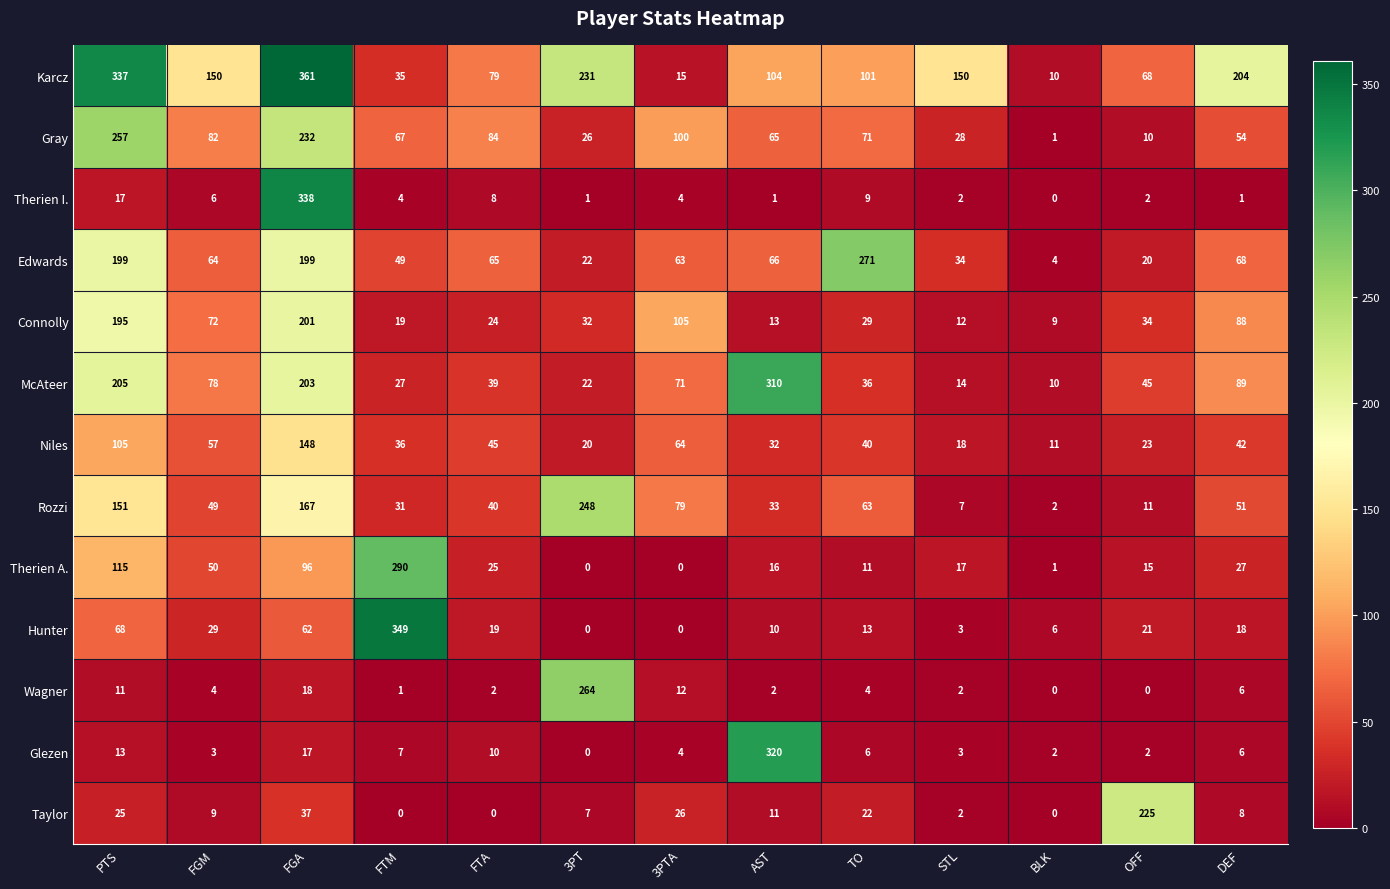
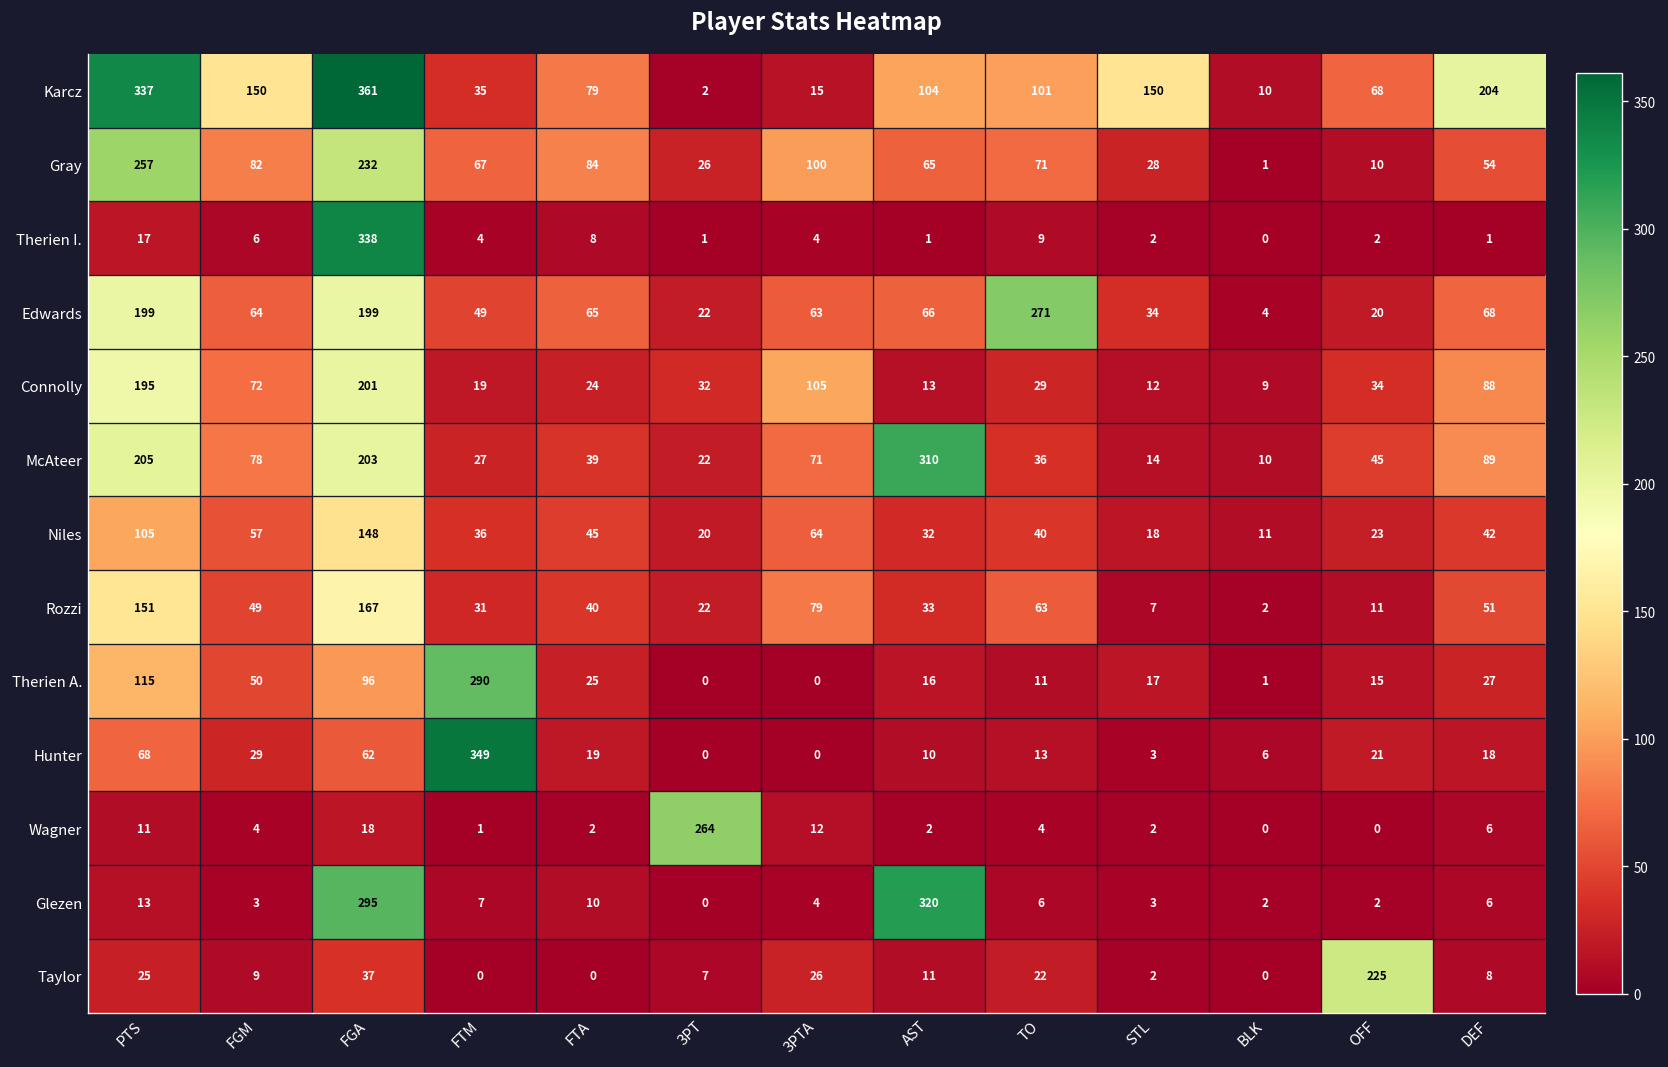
Karcz, 3PT: 231 -> 2
Rozzi, 3PT: 248 -> 22
Glezen, FGA: 17 -> 295
